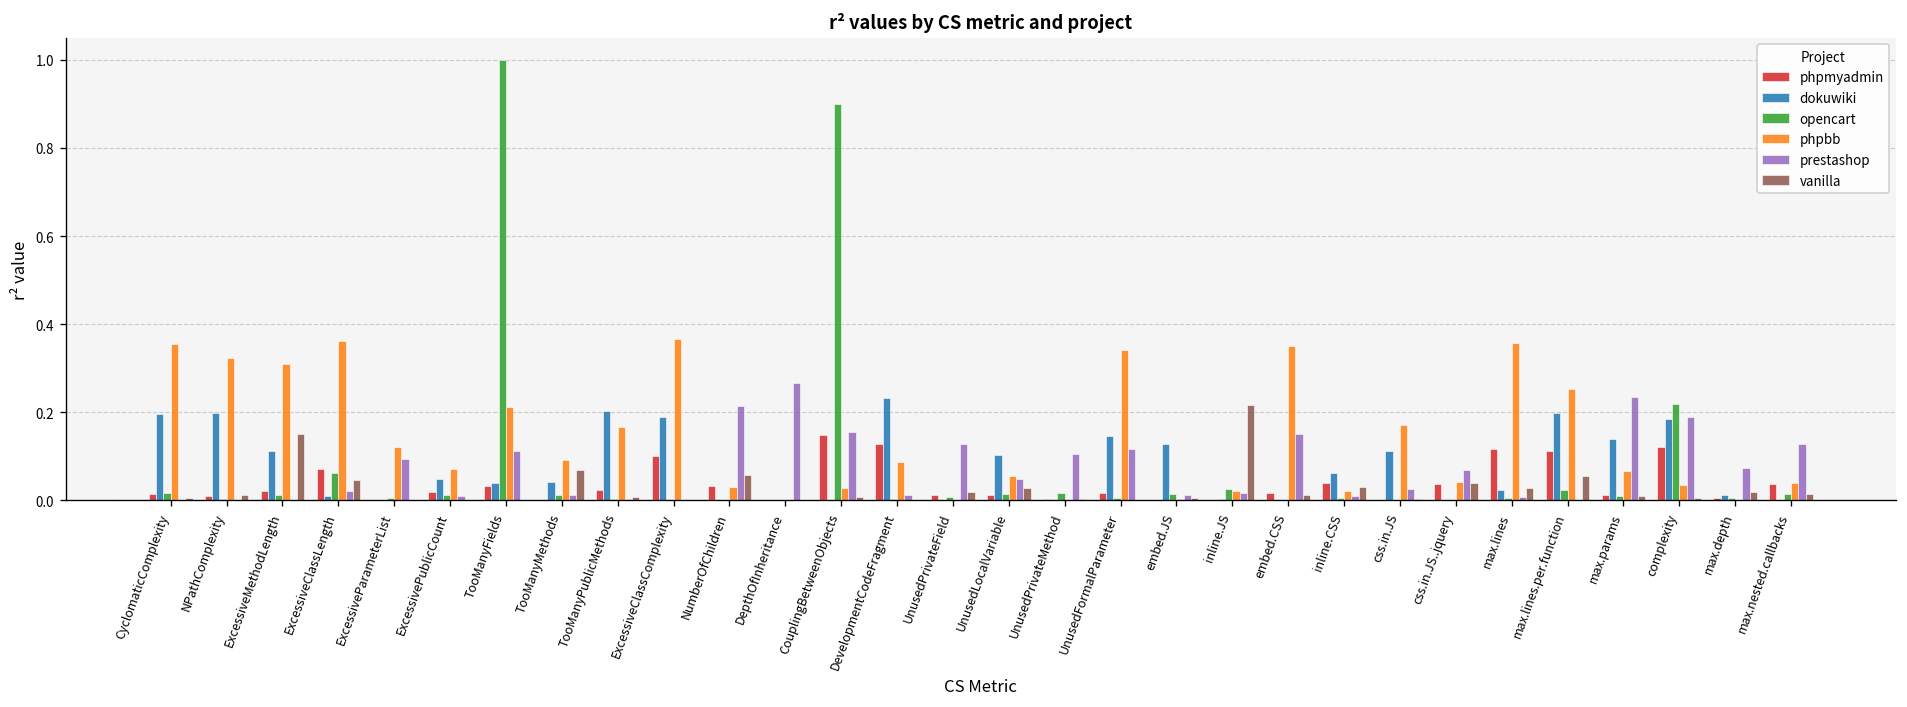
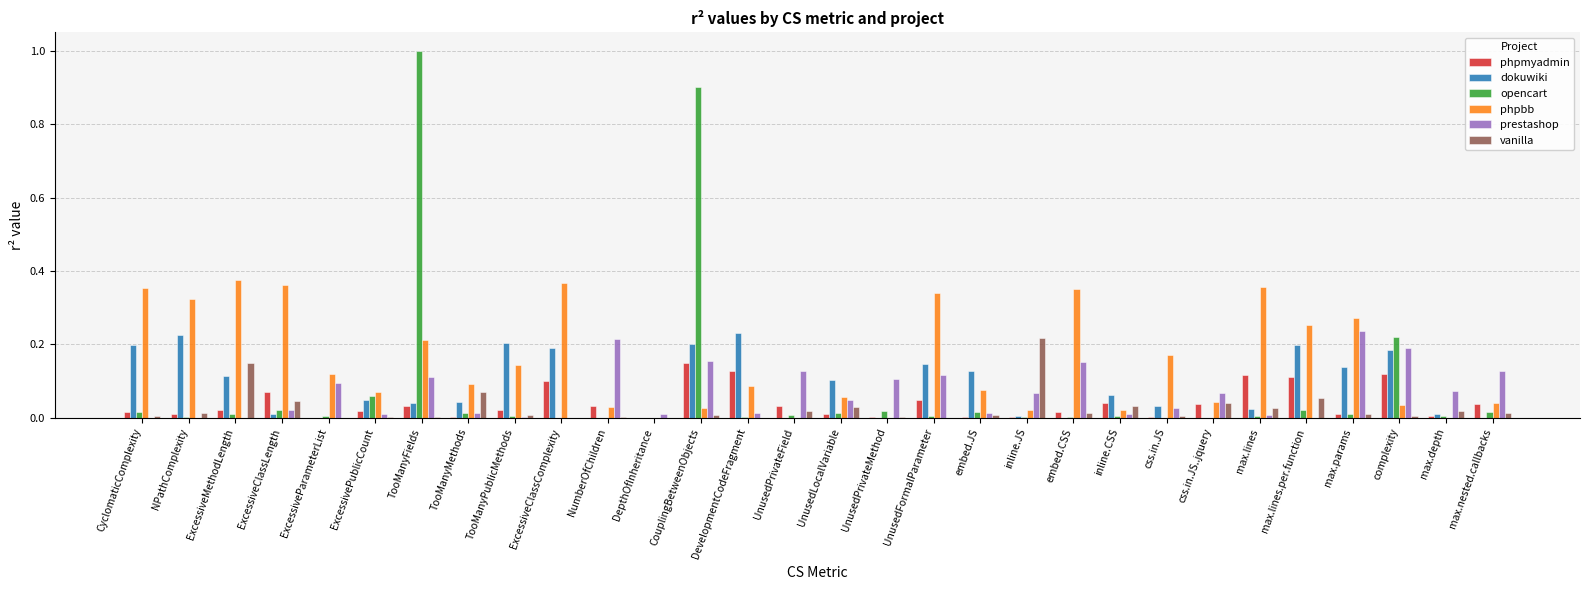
dokuwiki, NPathComplexity: 0.20 -> 0.22
phpbb, ExcessiveMethodLength: 0.31 -> 0.37
opencart, ExcessiveClassLength: 0.06 -> 0.02
opencart, ExcessivePublicCount: 0.01 -> 0.06
phpbb, TooManyPublicMethods: 0.17 -> 0.15
vanilla, NumberOfChildren: 0.06 -> 0.00
prestashop, DepthOfInheritance: 0.27 -> 0.01
dokuwiki, CouplingBetweenObjects: 0.0 -> 0.2
phpmyadmin, UnusedPrivateField: 0.01 -> 0.03
phpmyadmin, UnusedFormalParameter: 0.02 -> 0.05
phpbb, embed.JS: 0.00 -> 0.08
opencart, inline.JS: 0.03 -> 0.00
prestashop, inline.JS: 0.02 -> 0.07
dokuwiki, css.in.JS: 0.11 -> 0.03
phpbb, max.params: 0.07 -> 0.27
